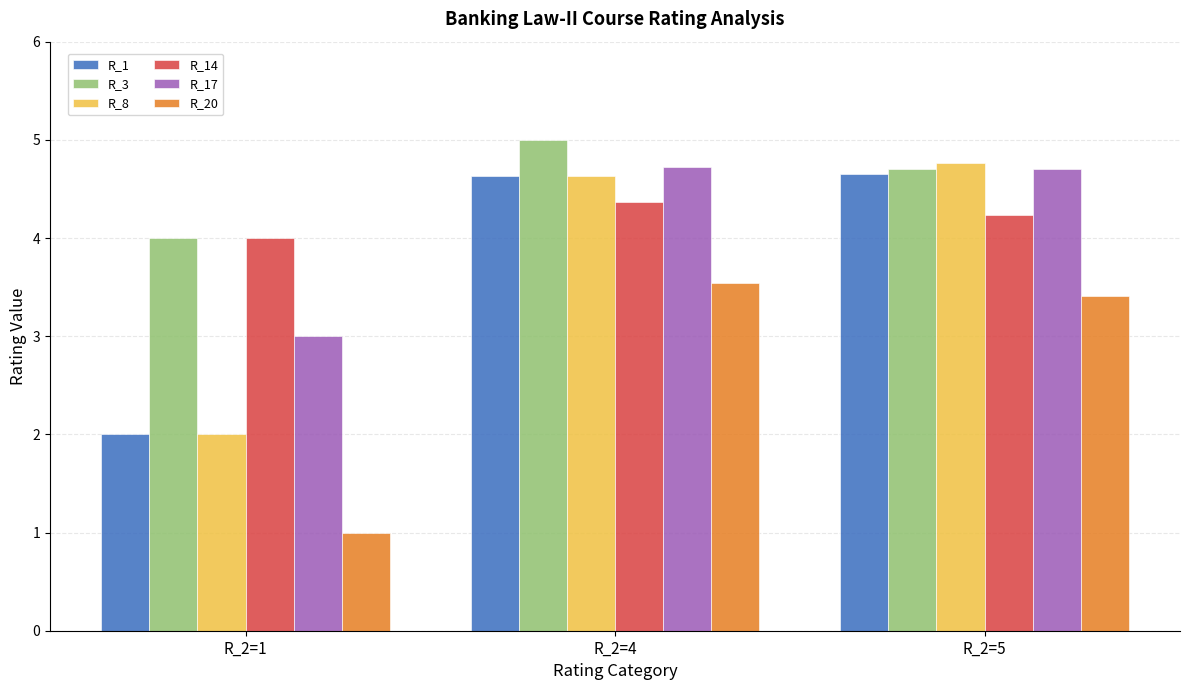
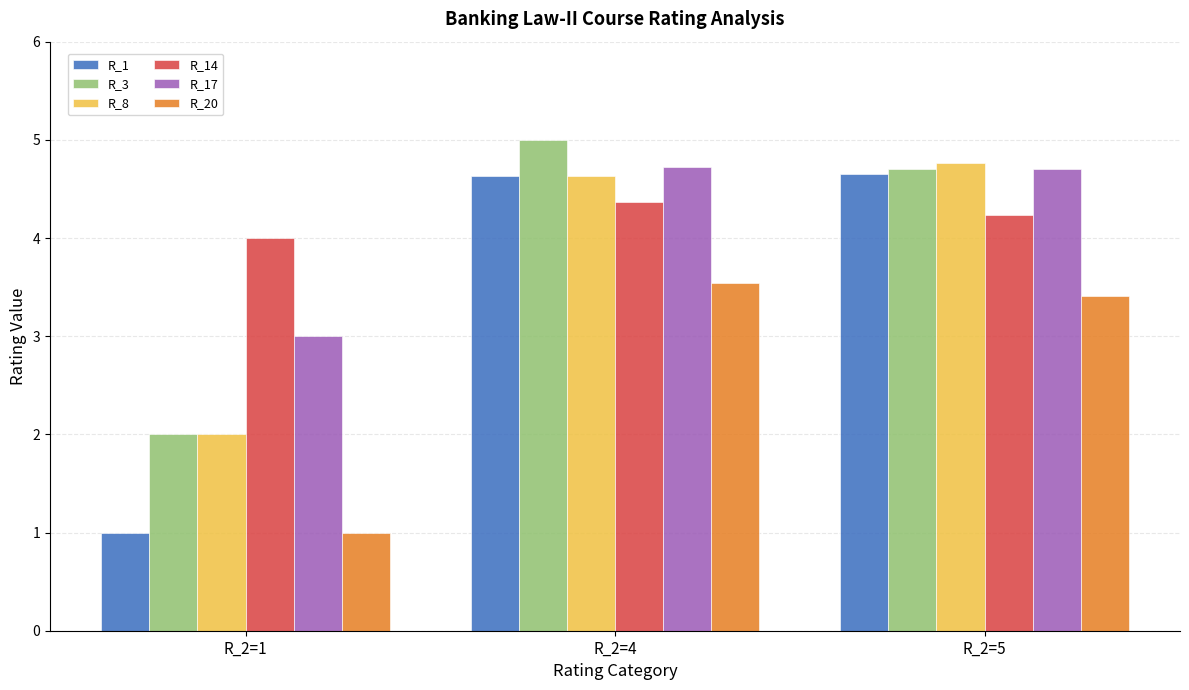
R_1, R_2=1: 2 -> 1
R_3, R_2=1: 4 -> 2
